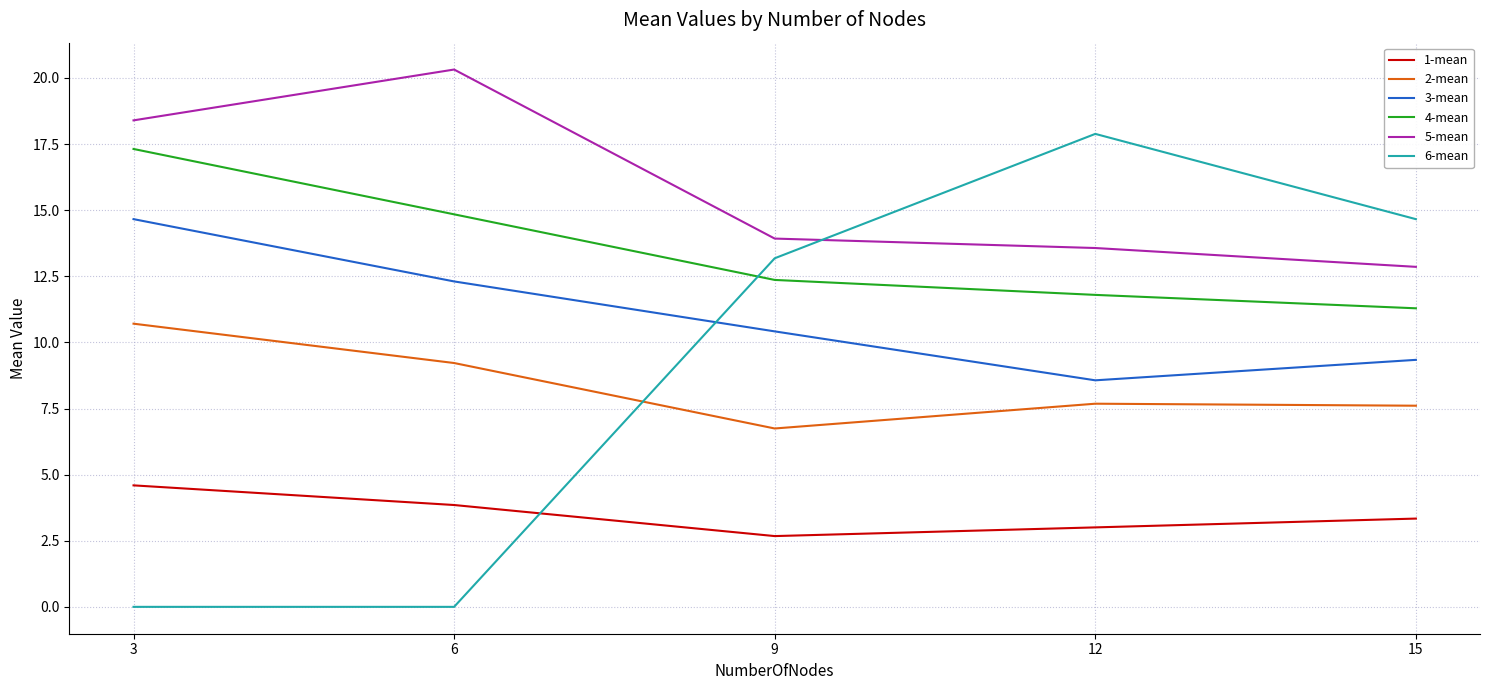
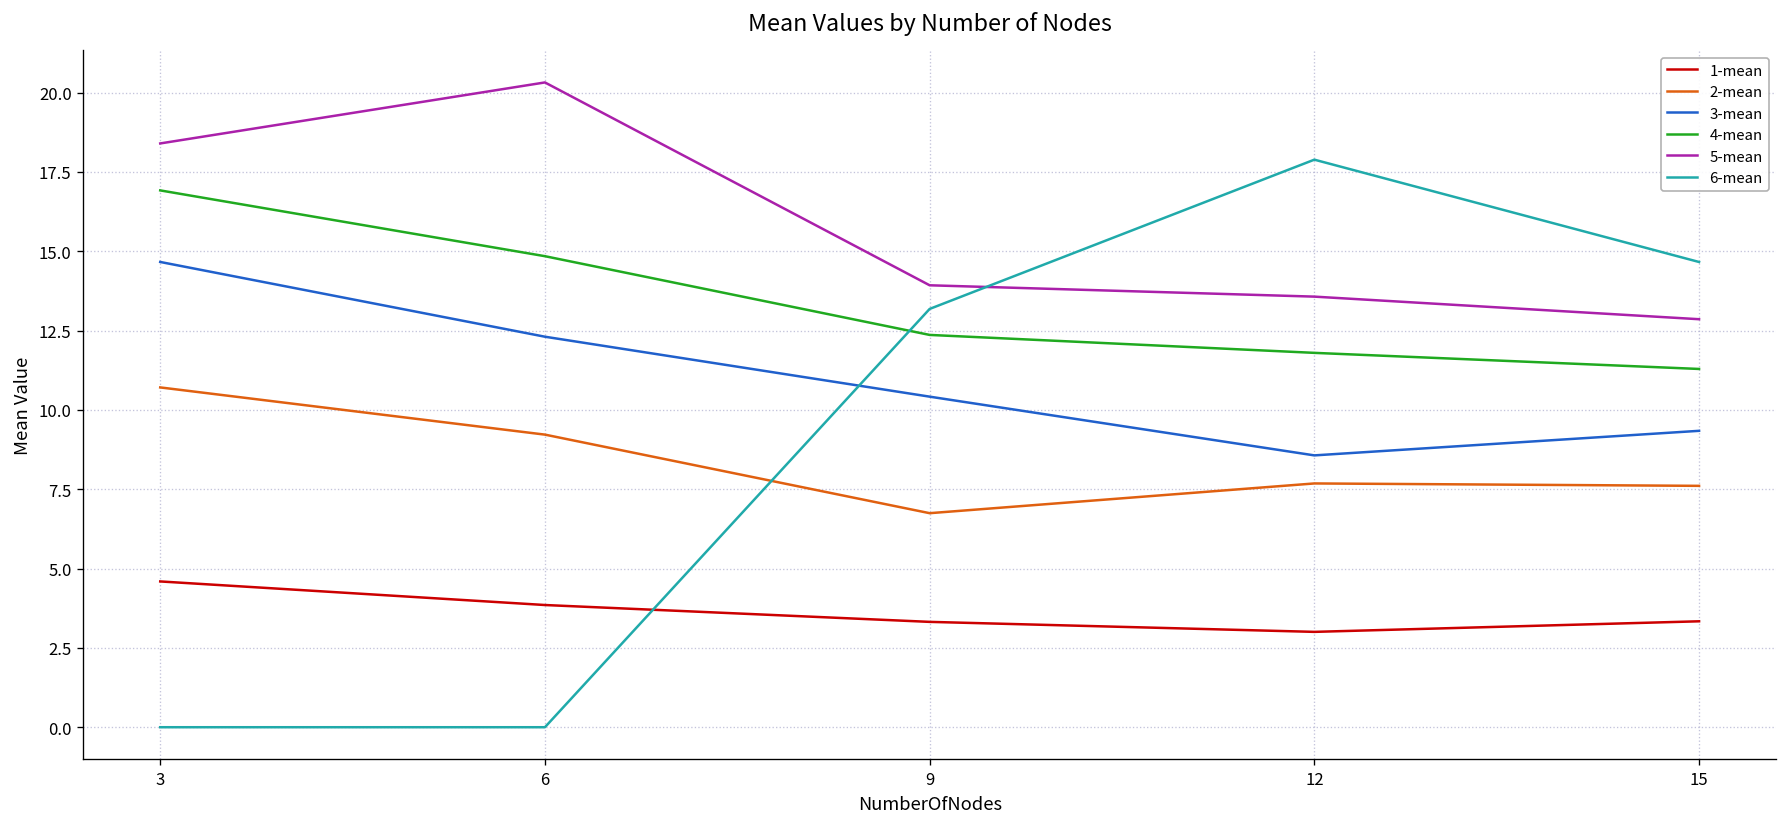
4-mean, 3: 17.3 -> 16.9
1-mean, 9: 2.7 -> 3.3
